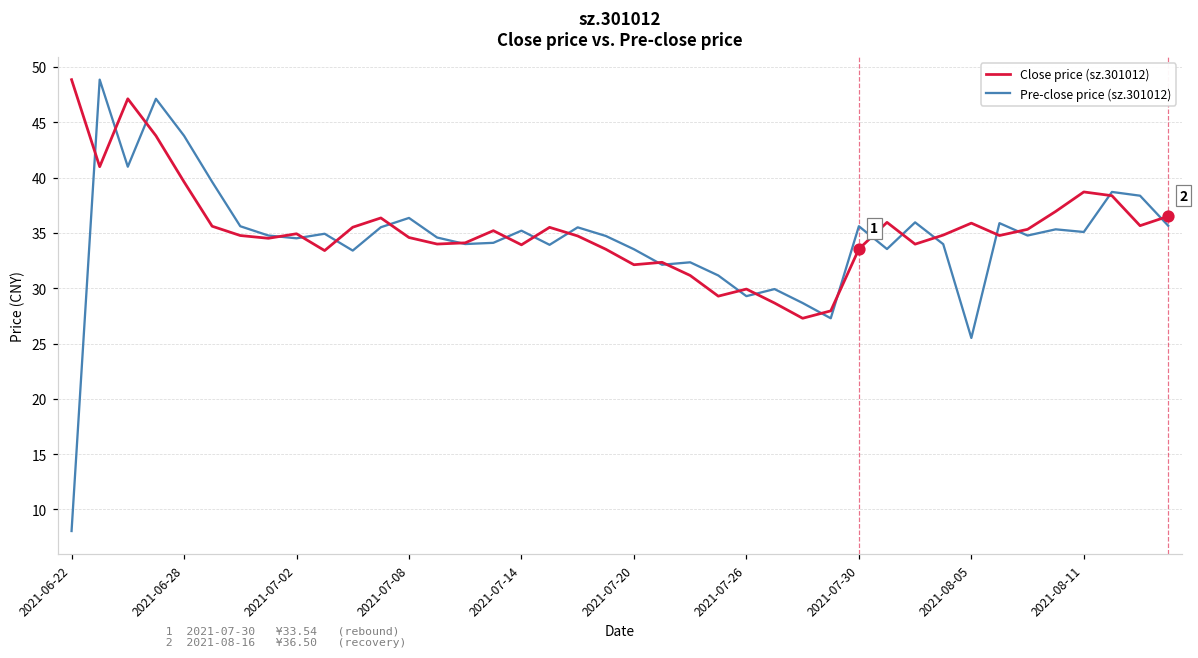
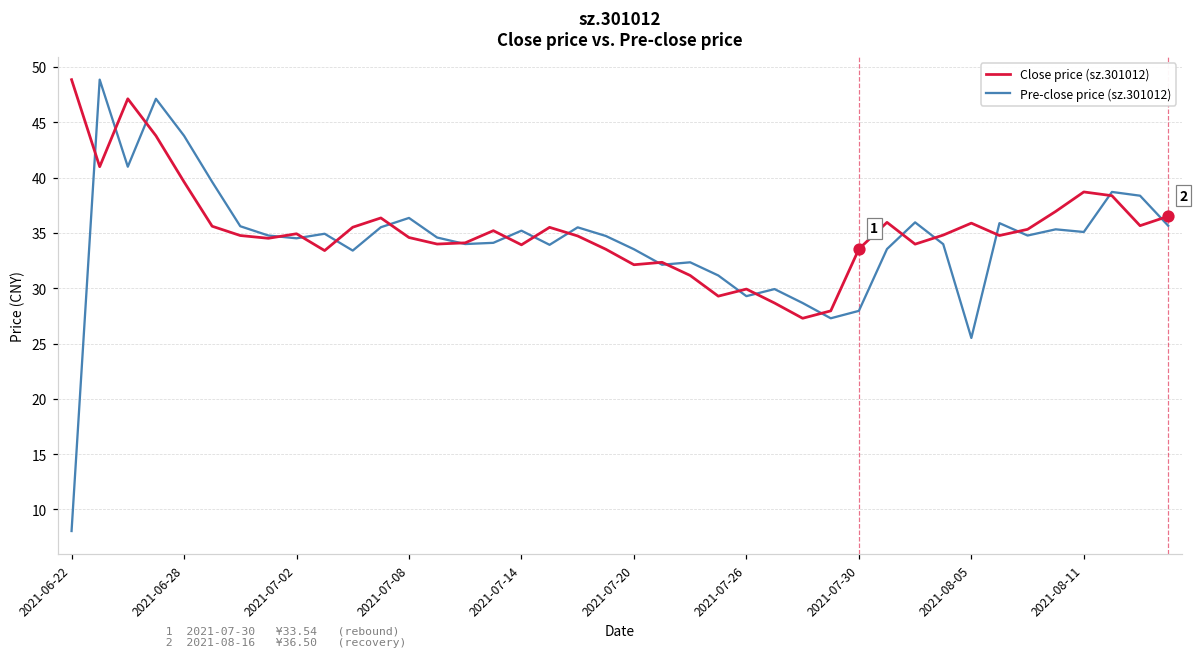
Pre-close price (sz.301012), 2021-07-30: 35.6 -> 28.0
